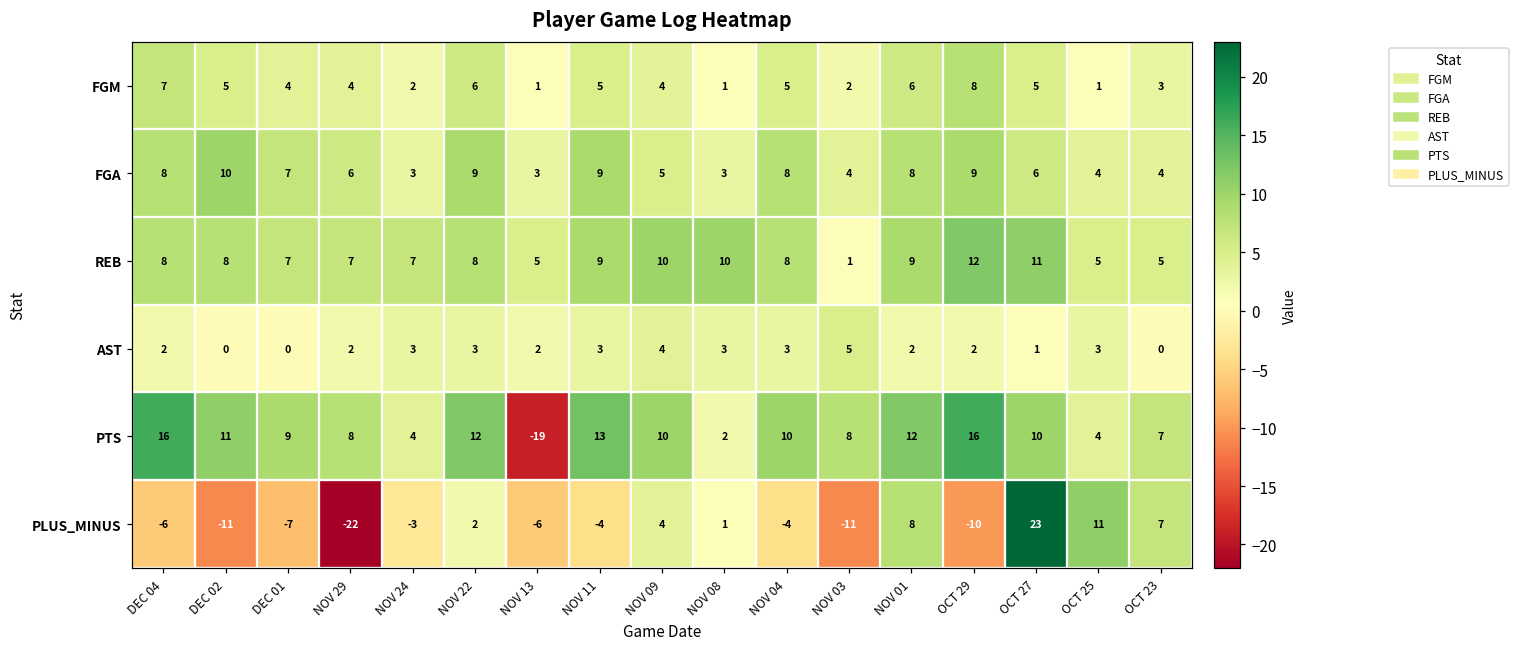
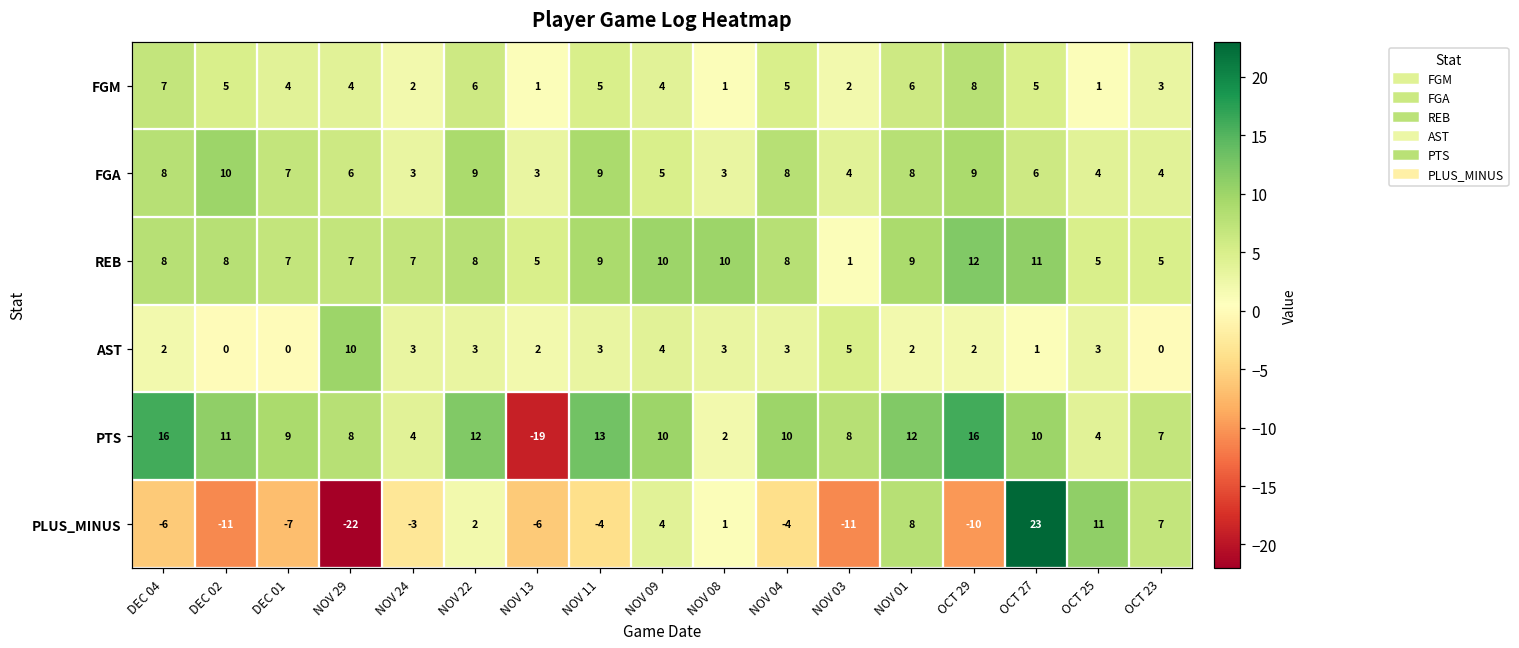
AST, NOV 29: 2 -> 10
